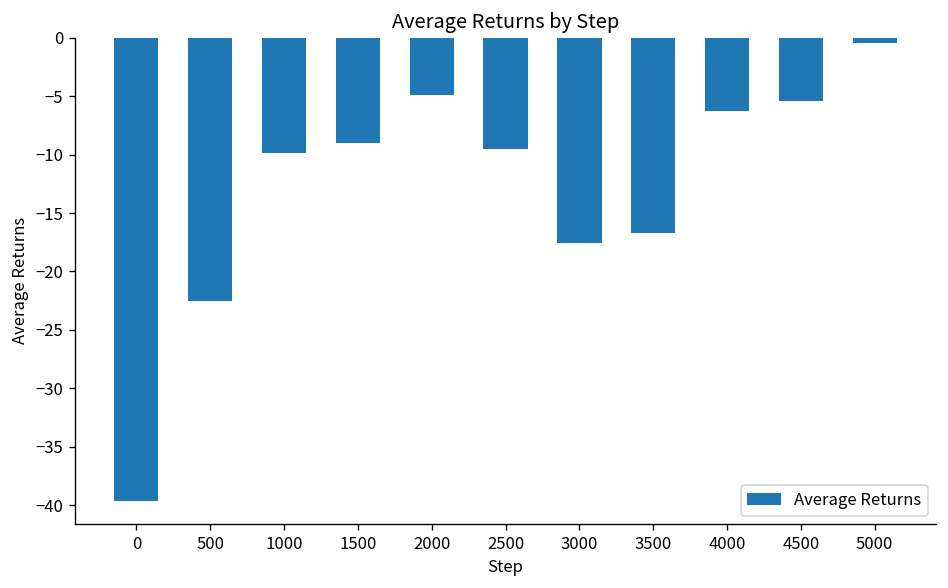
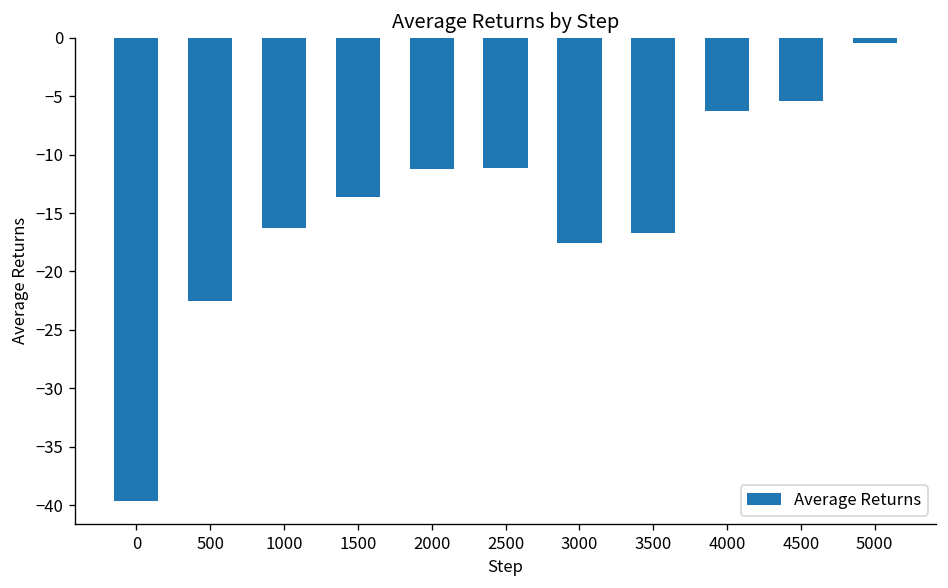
1000: -10 -> -16
1500: -9 -> -14
2000: -5 -> -11
2500: -10 -> -11
